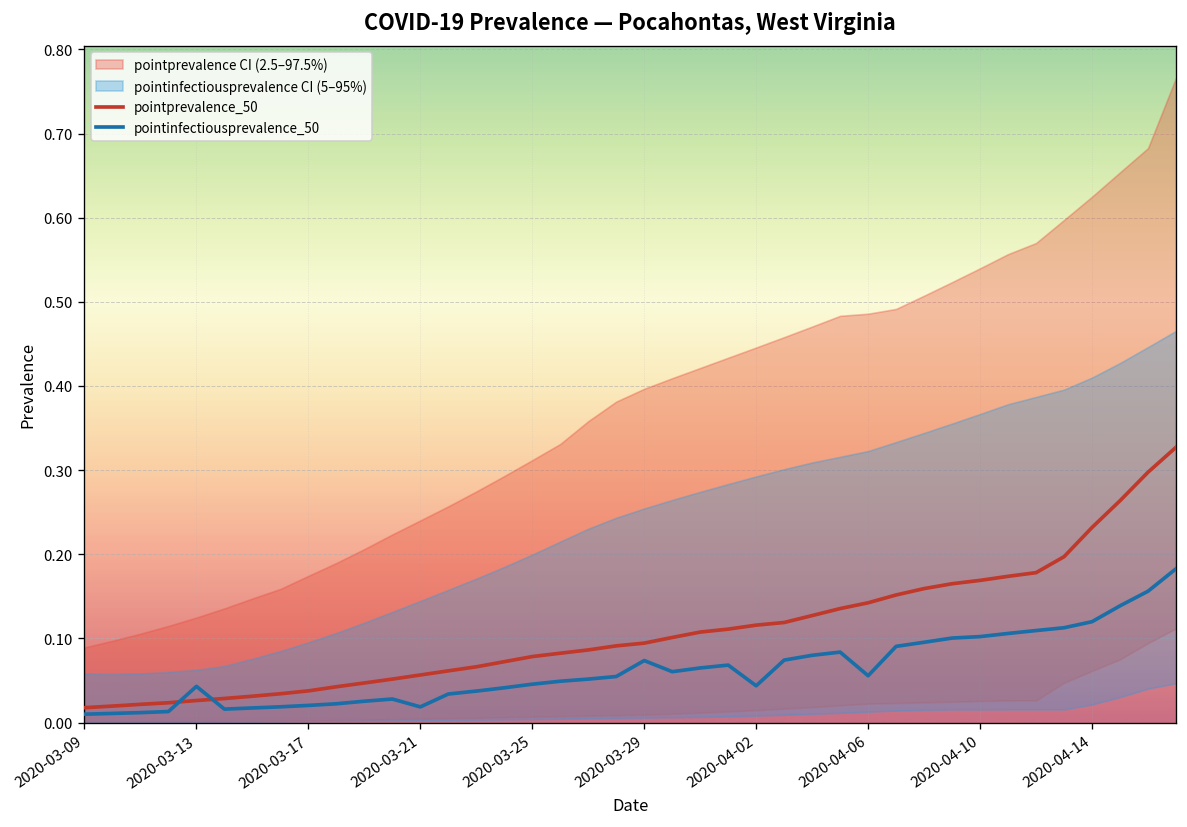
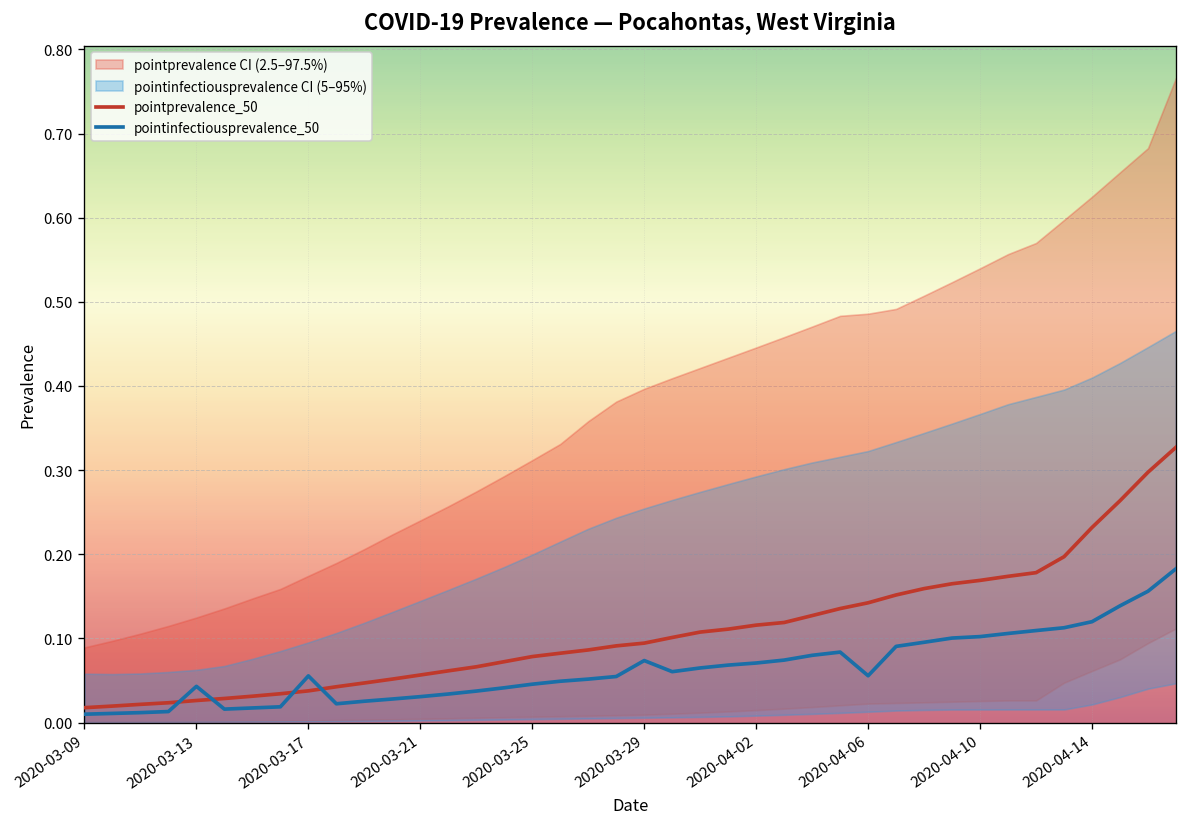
pointinfectiousprevalence_50, 2020-03-17: 0.02 -> 0.06
pointinfectiousprevalence_50, 2020-03-21: 0.02 -> 0.03
pointinfectiousprevalence_50, 2020-04-02: 0.04 -> 0.07
